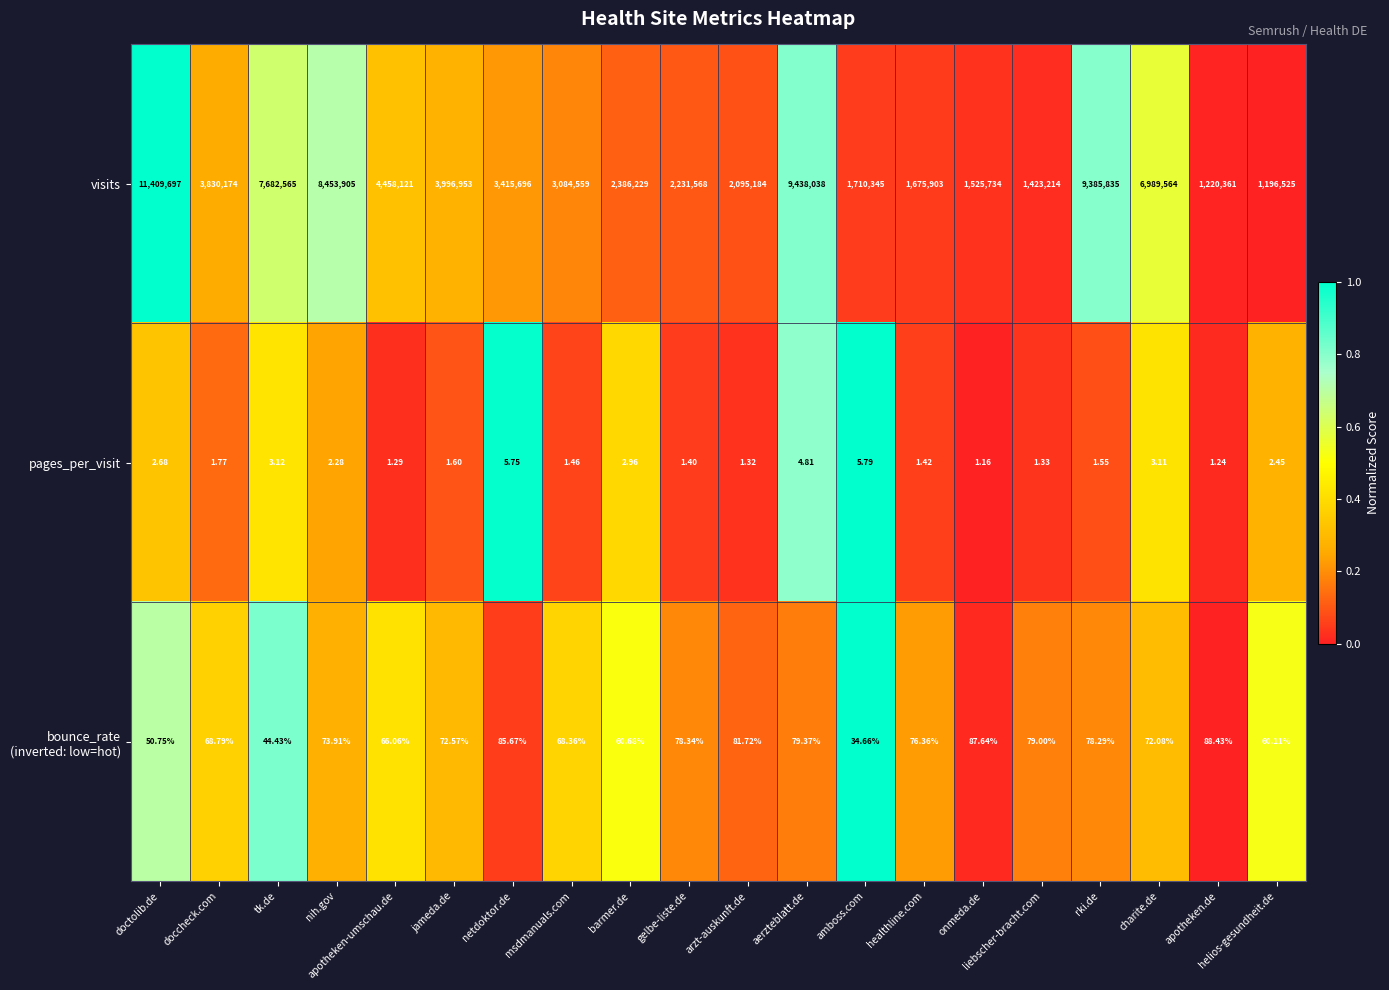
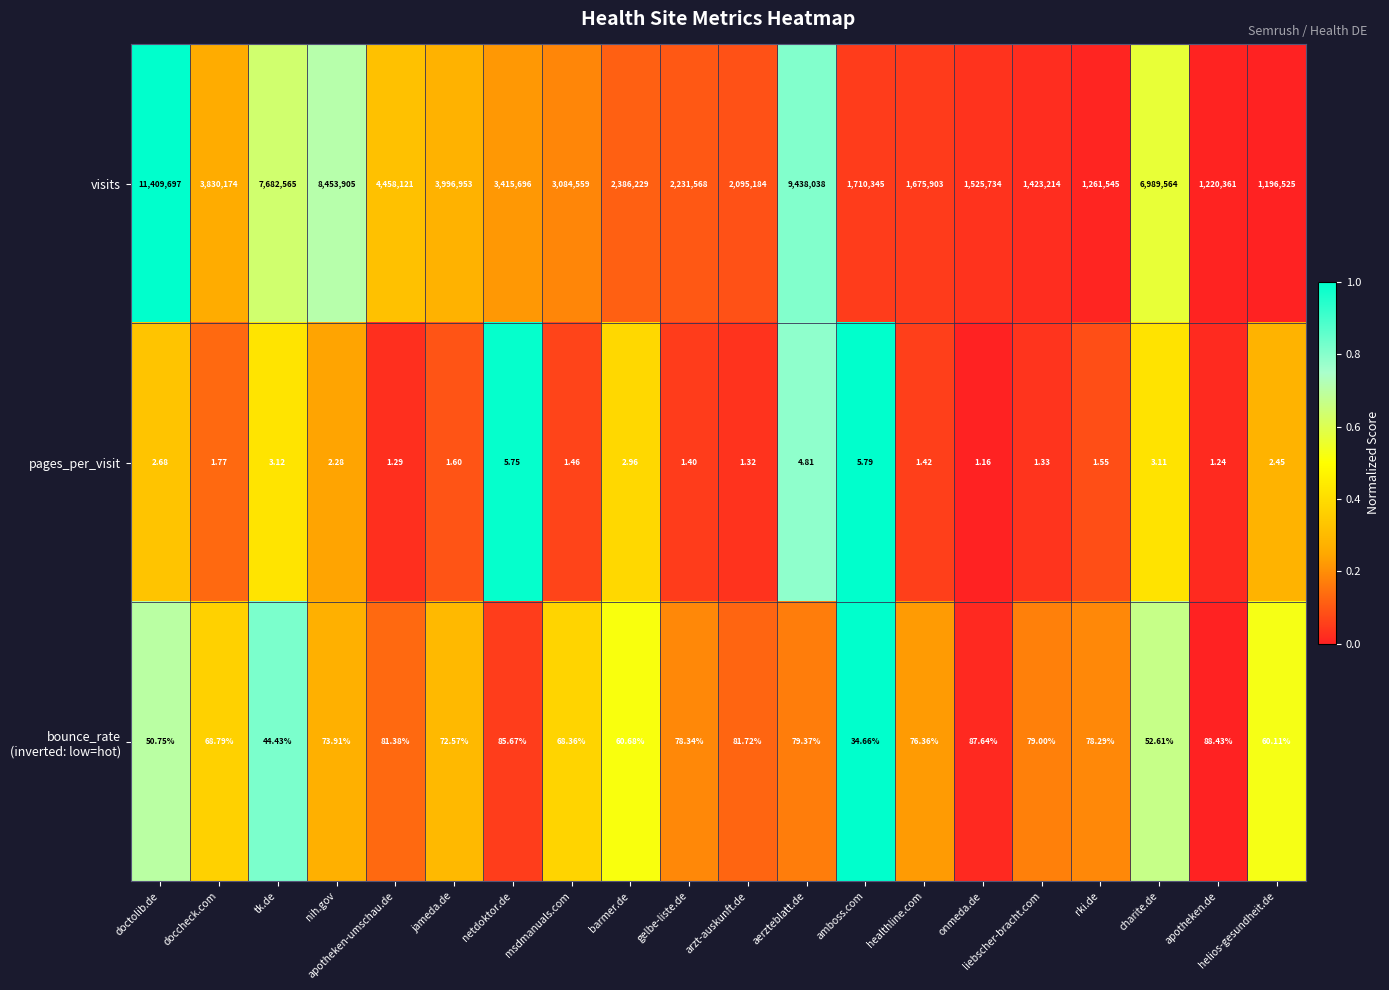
visits, rki.de: 9,385,835 -> 1,261,545
bounce_rate (inverted: low=hot), apotheken-umschau.de: 66.06% -> 81.38%
bounce_rate (inverted: low=hot), charite.de: 72.08% -> 52.61%
